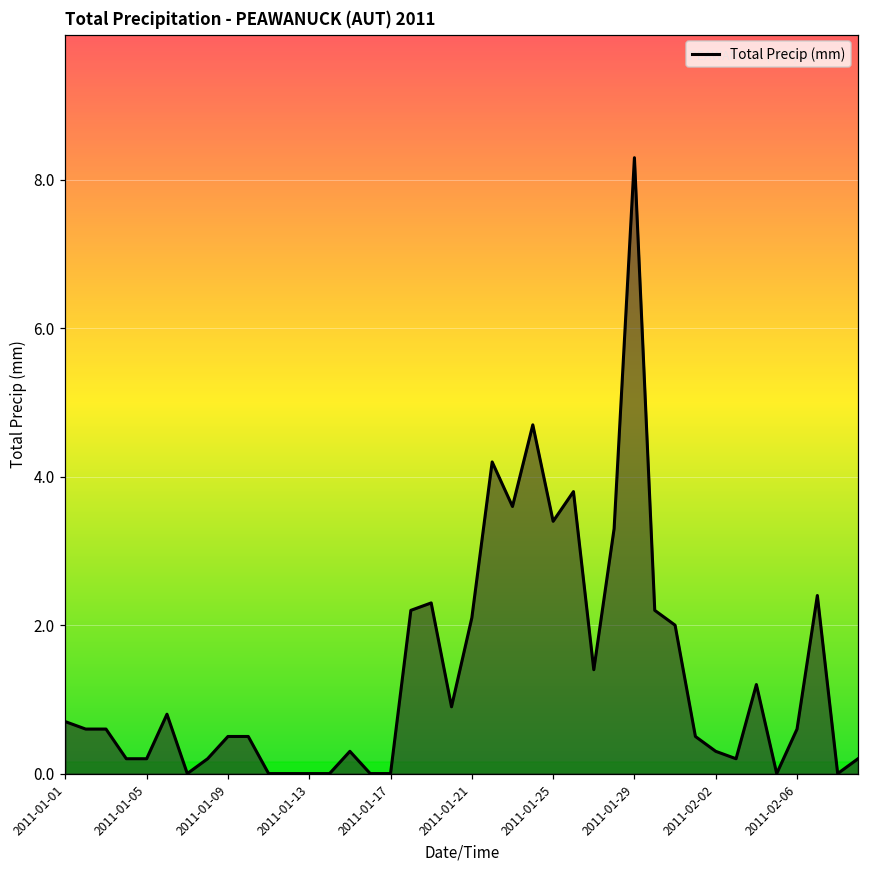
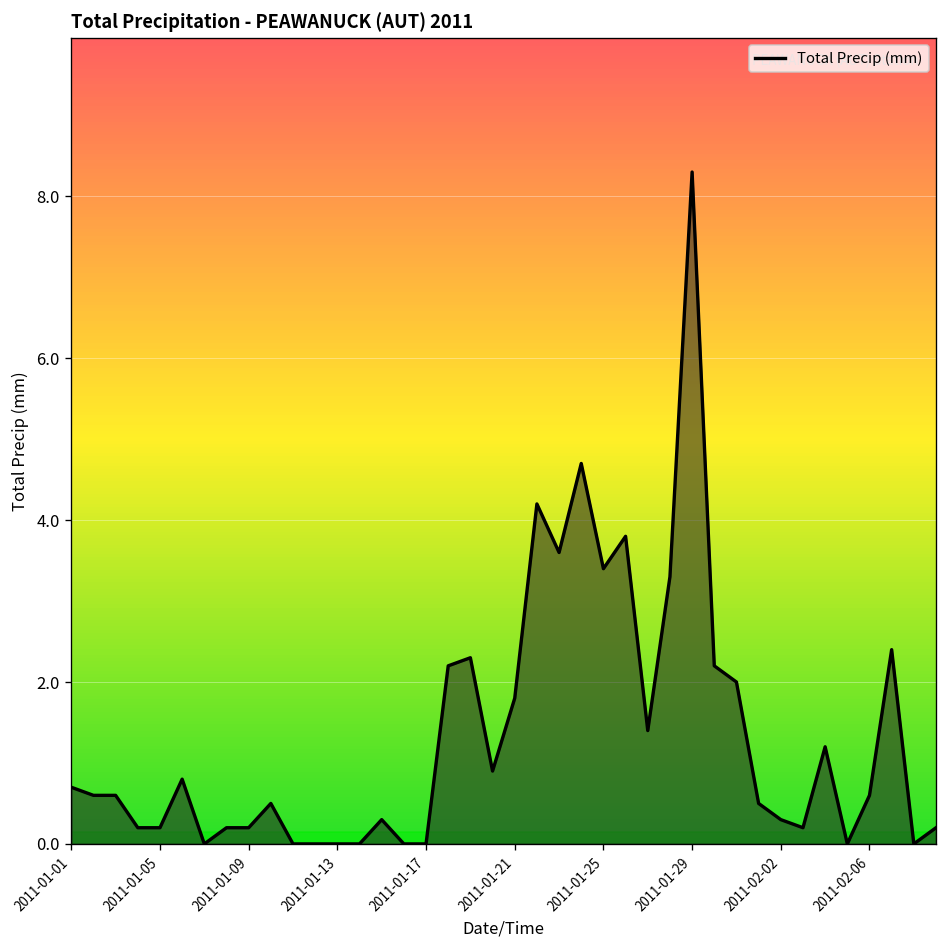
2011-01-09: 0.5 -> 0.2
2011-01-21: 2.1 -> 1.8
